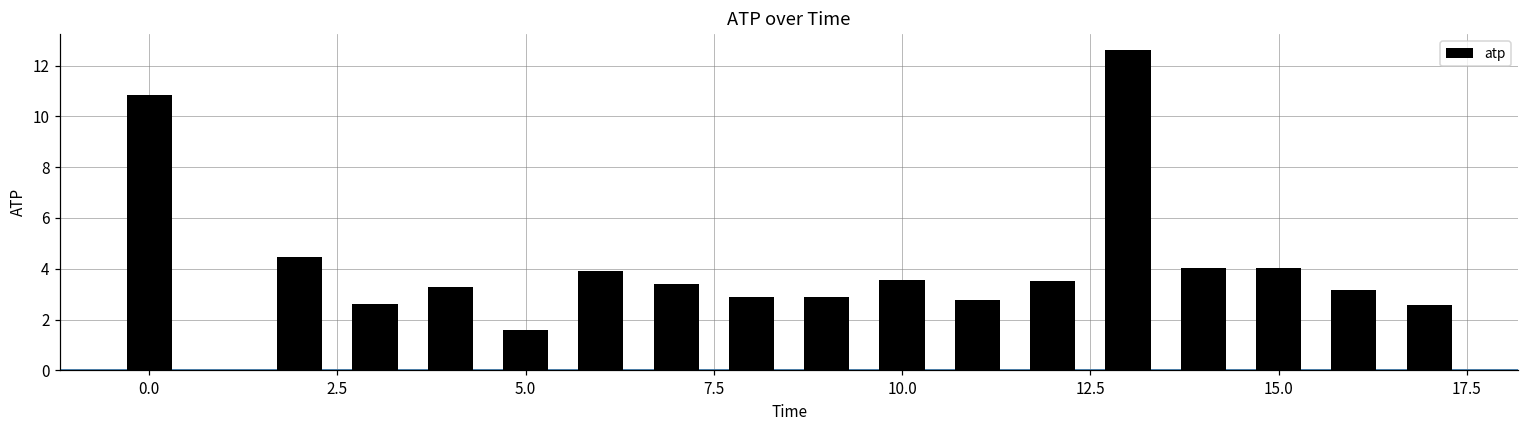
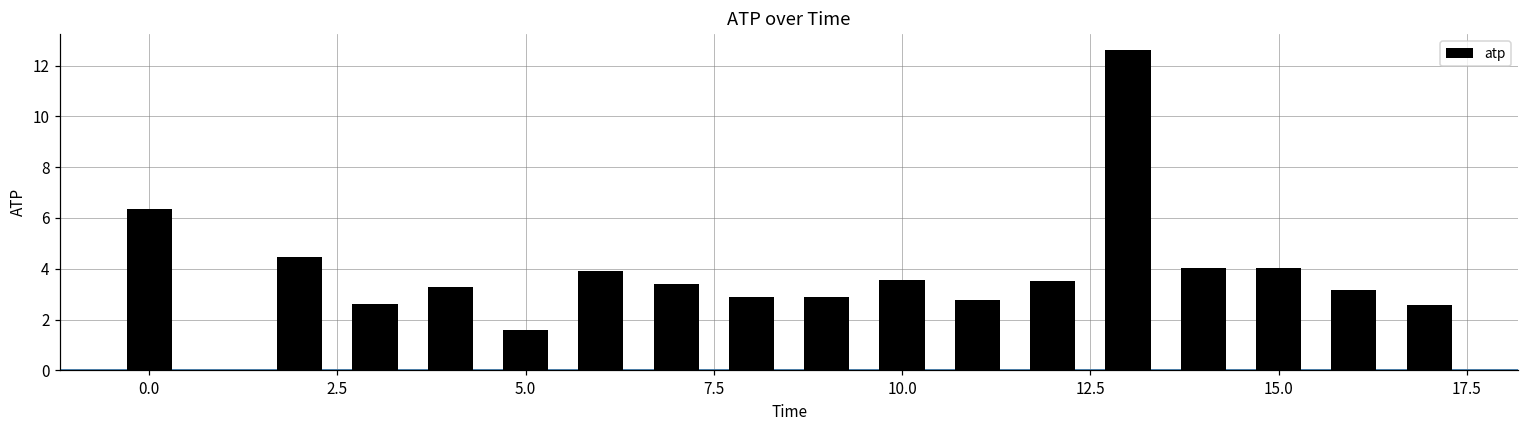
0.0: 10.8 -> 6.4
